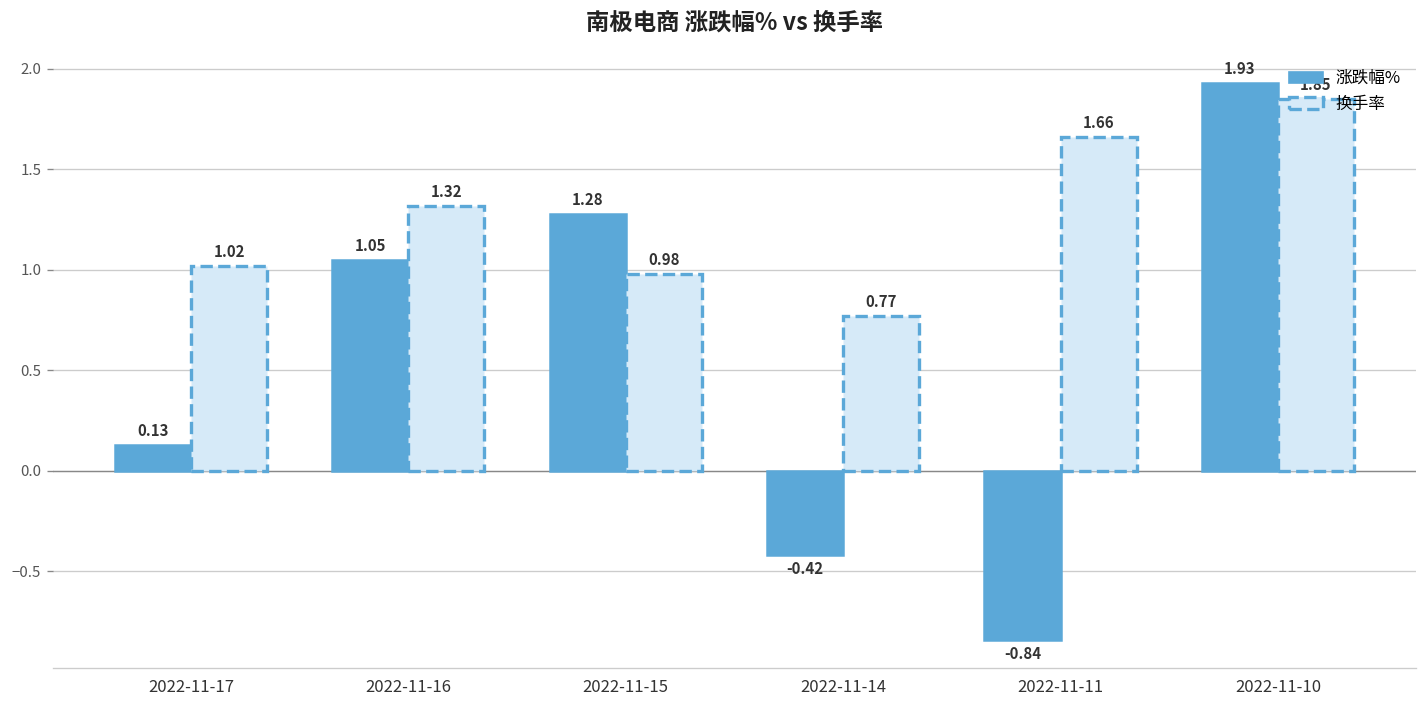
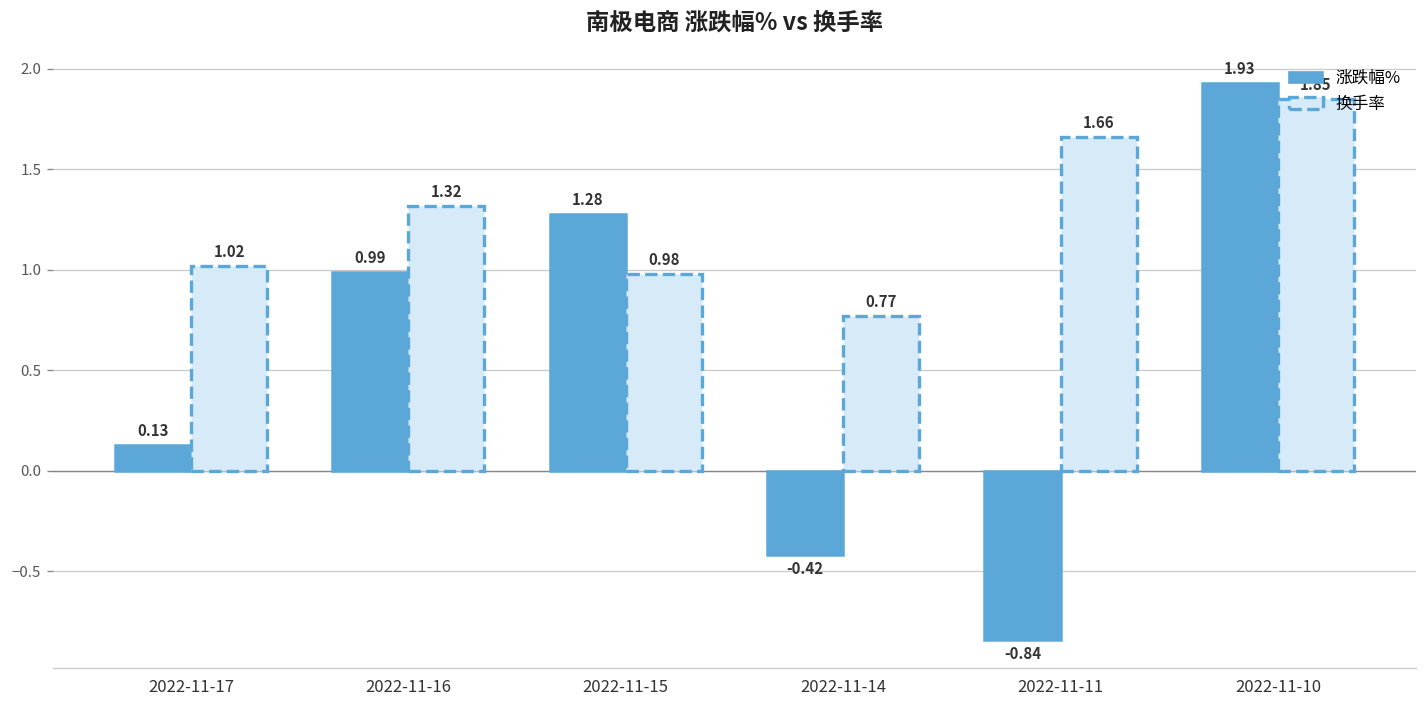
涨跌幅%, 2022-11-16: 1.05 -> 0.99
